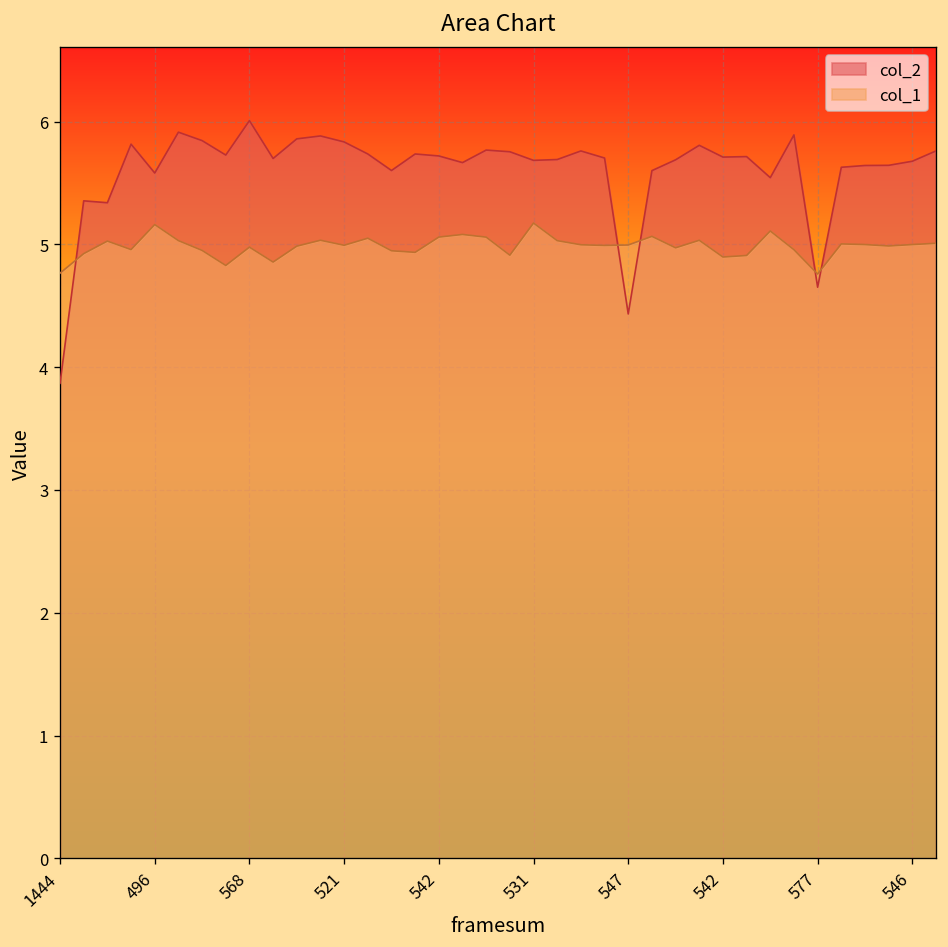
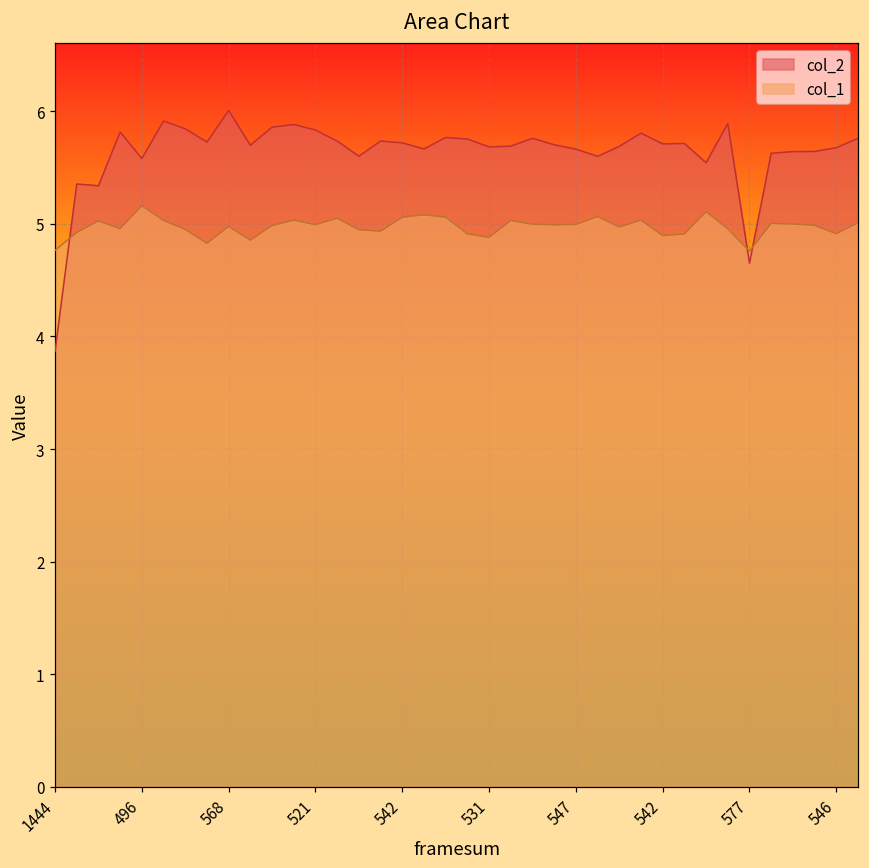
col_1, 531: 5.17 -> 4.88
col_2, 547: 4.43 -> 5.66
col_1, 546: 5.00 -> 4.91
